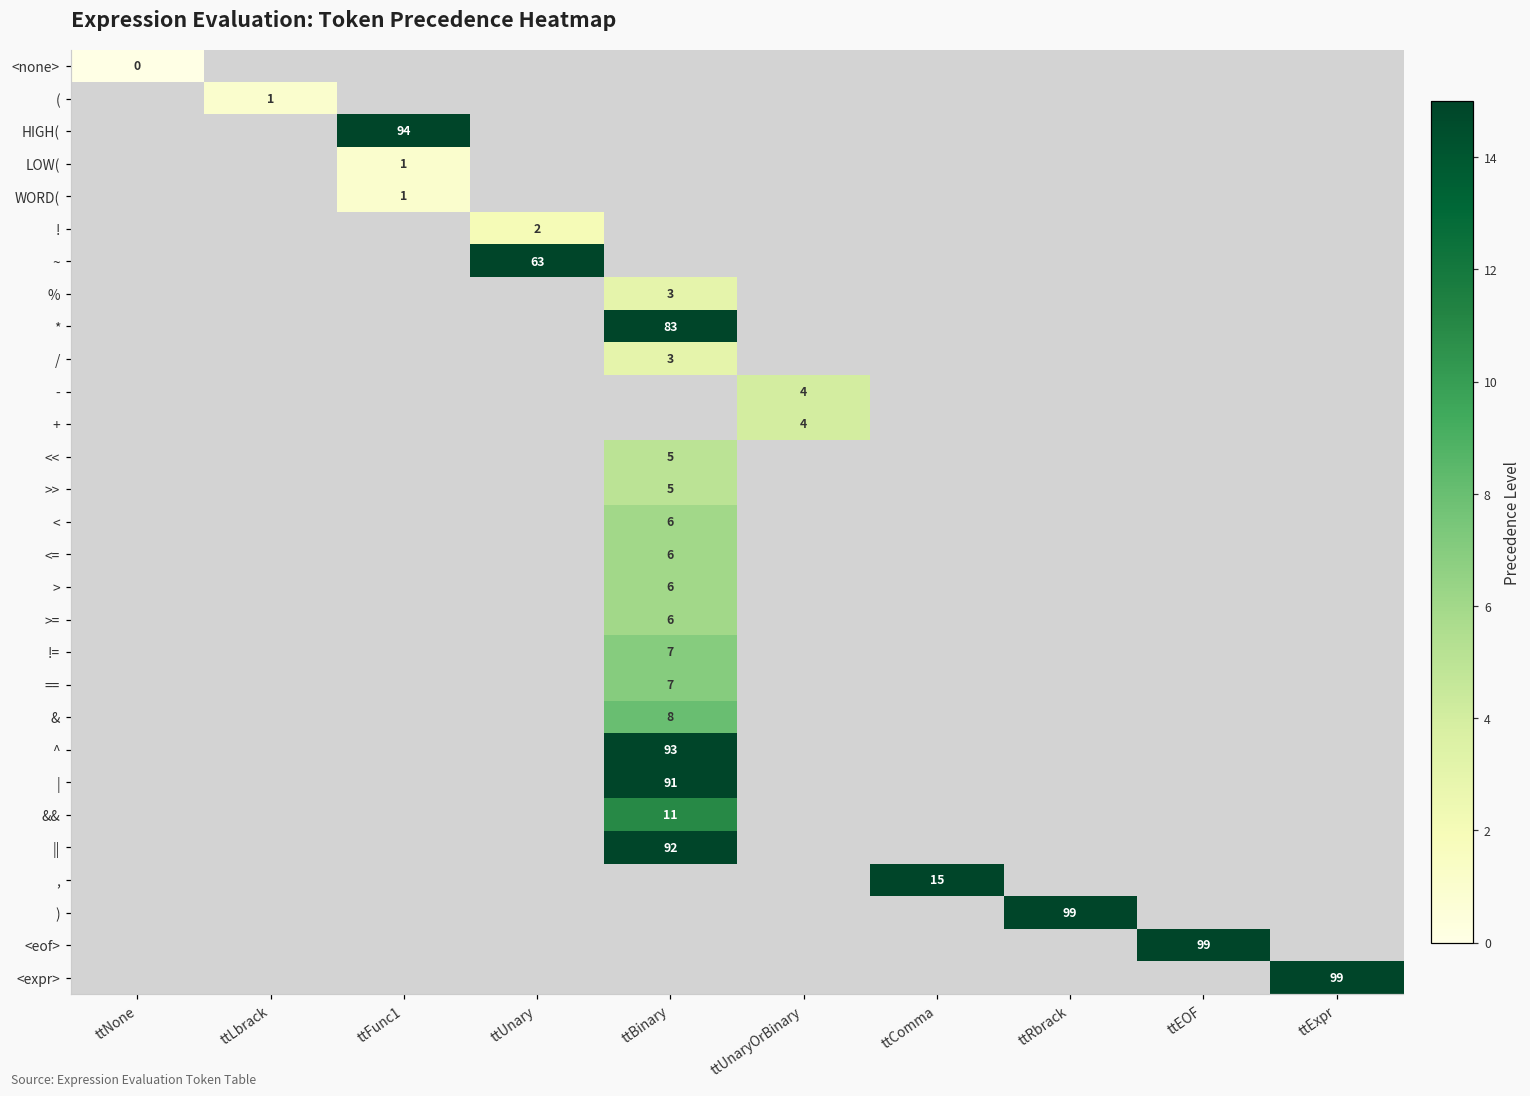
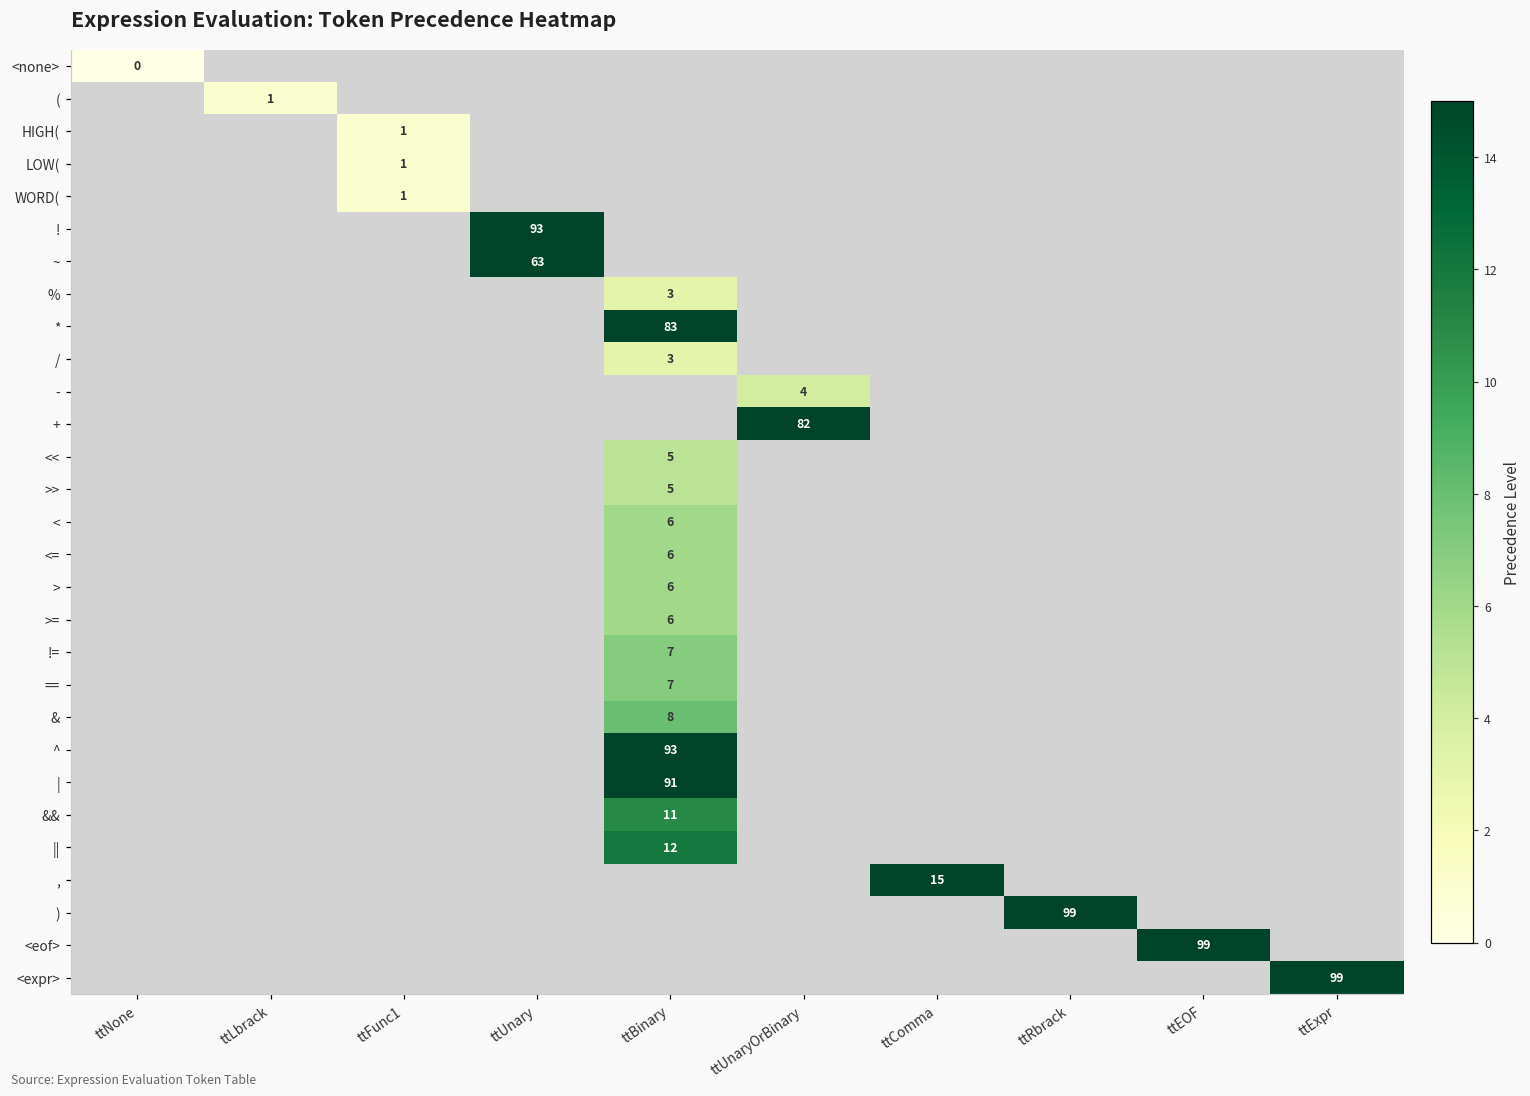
HIGH(, ttFunc1: 94 -> 1
!, ttUnary: 2 -> 93
+, ttUnaryOrBinary: 4 -> 82
||, ttBinary: 92 -> 12
